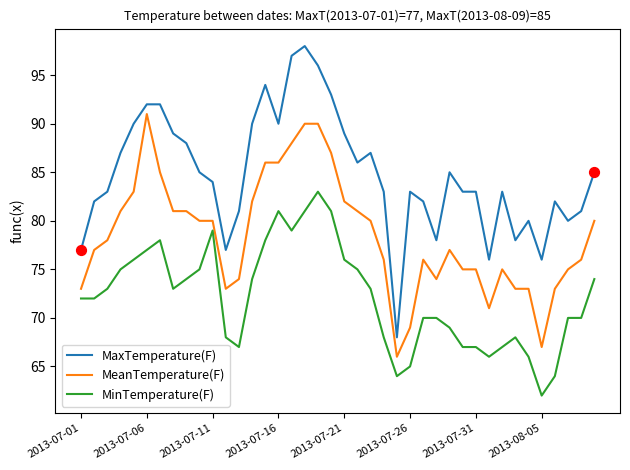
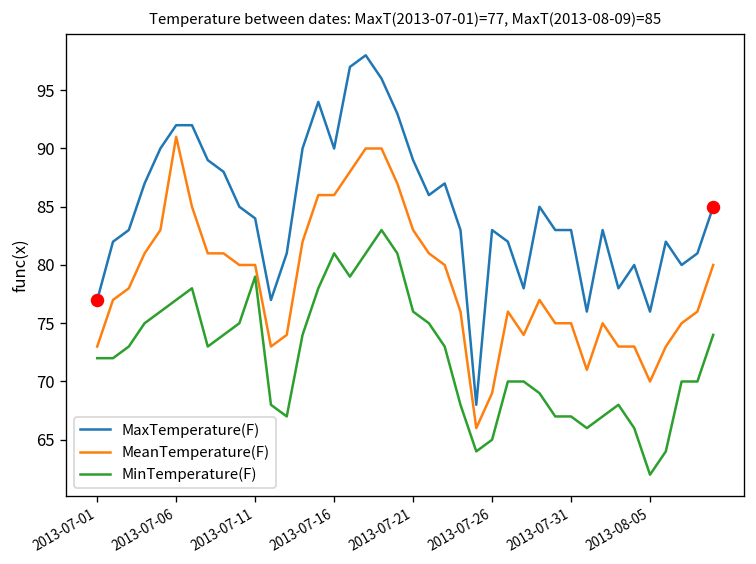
MeanTemperature(F), 2013-07-21: 82 -> 83
MeanTemperature(F), 2013-08-05: 67 -> 70
